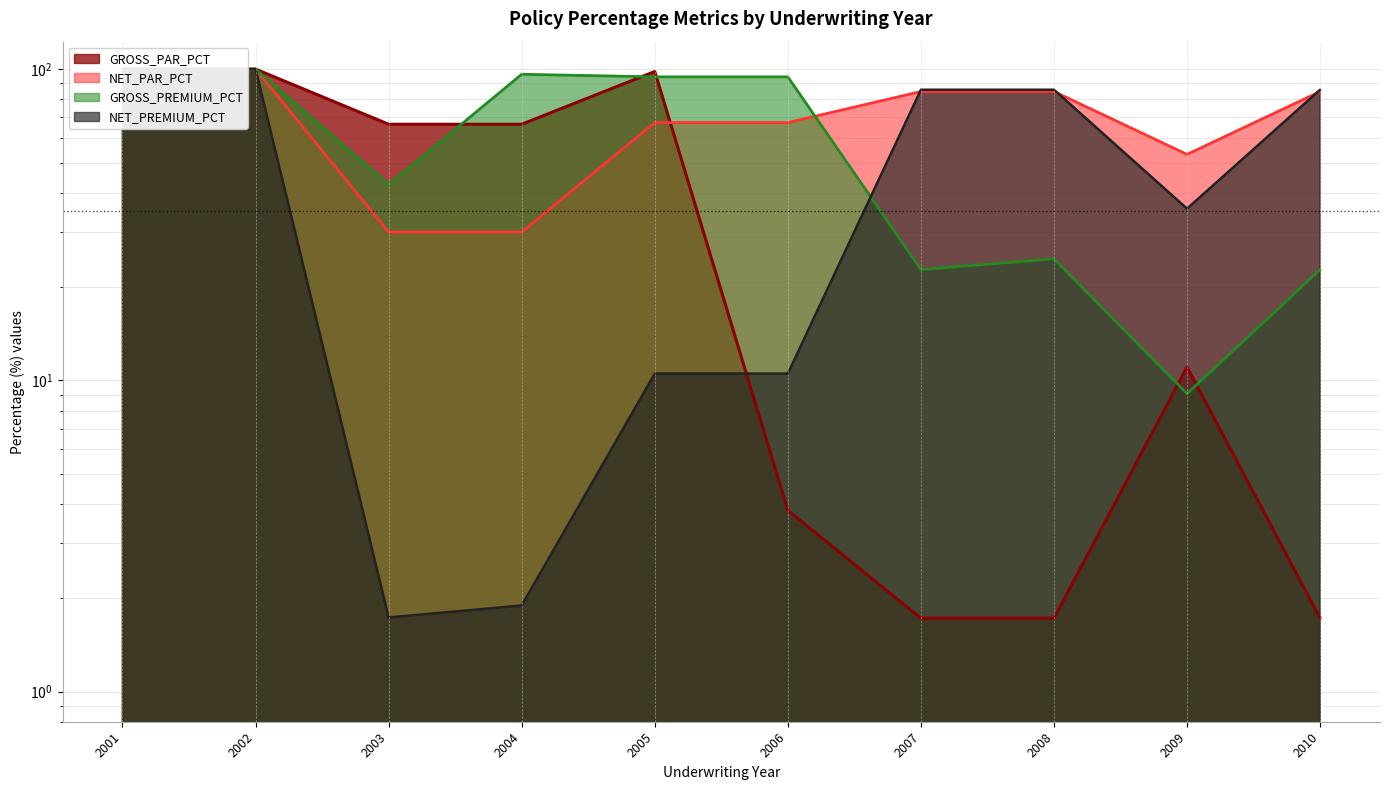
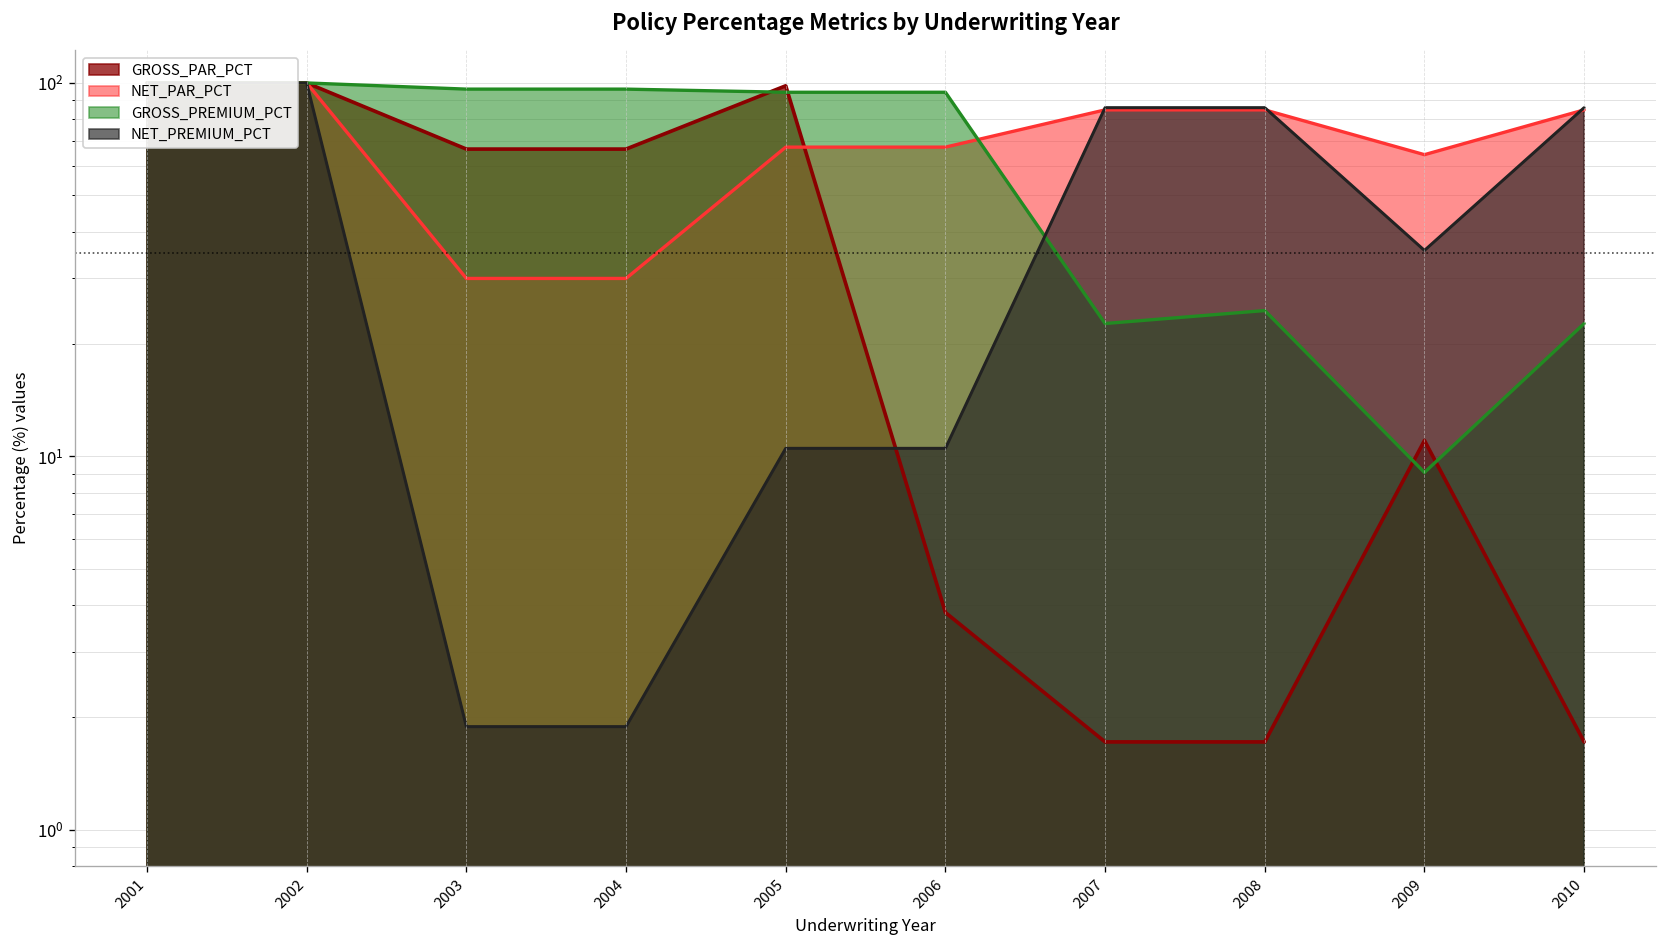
GROSS_PREMIUM_PCT, 2003: 43 -> 96
NET_PREMIUM_PCT, 2003: 1.7 -> 1.9
NET_PAR_PCT, 2009: 53 -> 64
